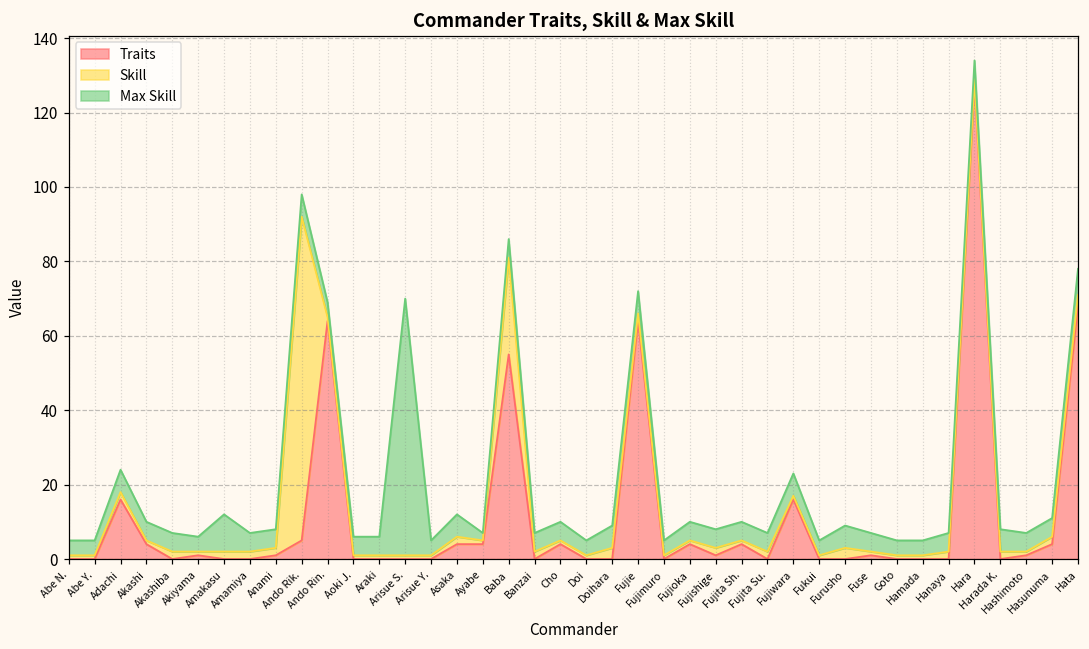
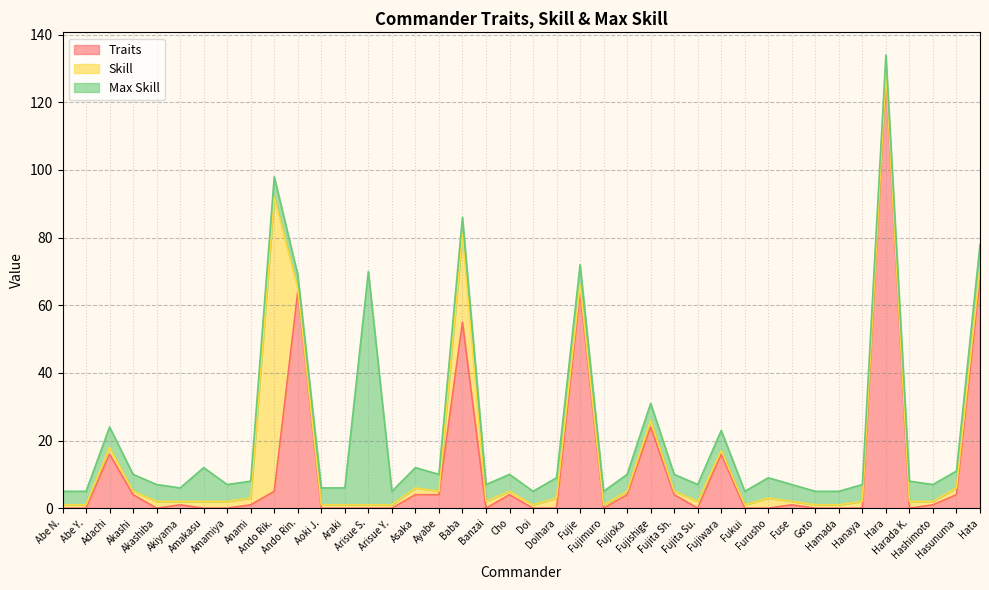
Max Skill, Ayabe: 2 -> 5
Traits, Fujishige: 1 -> 24
